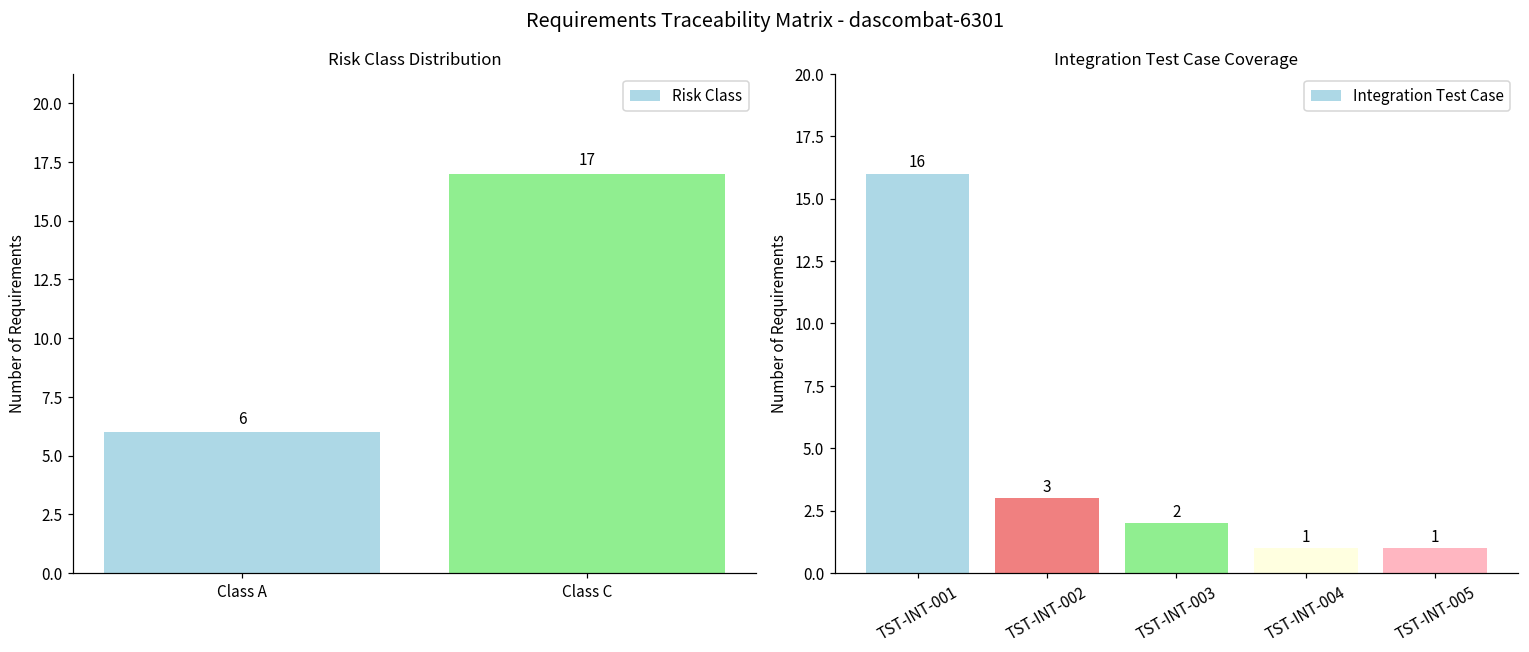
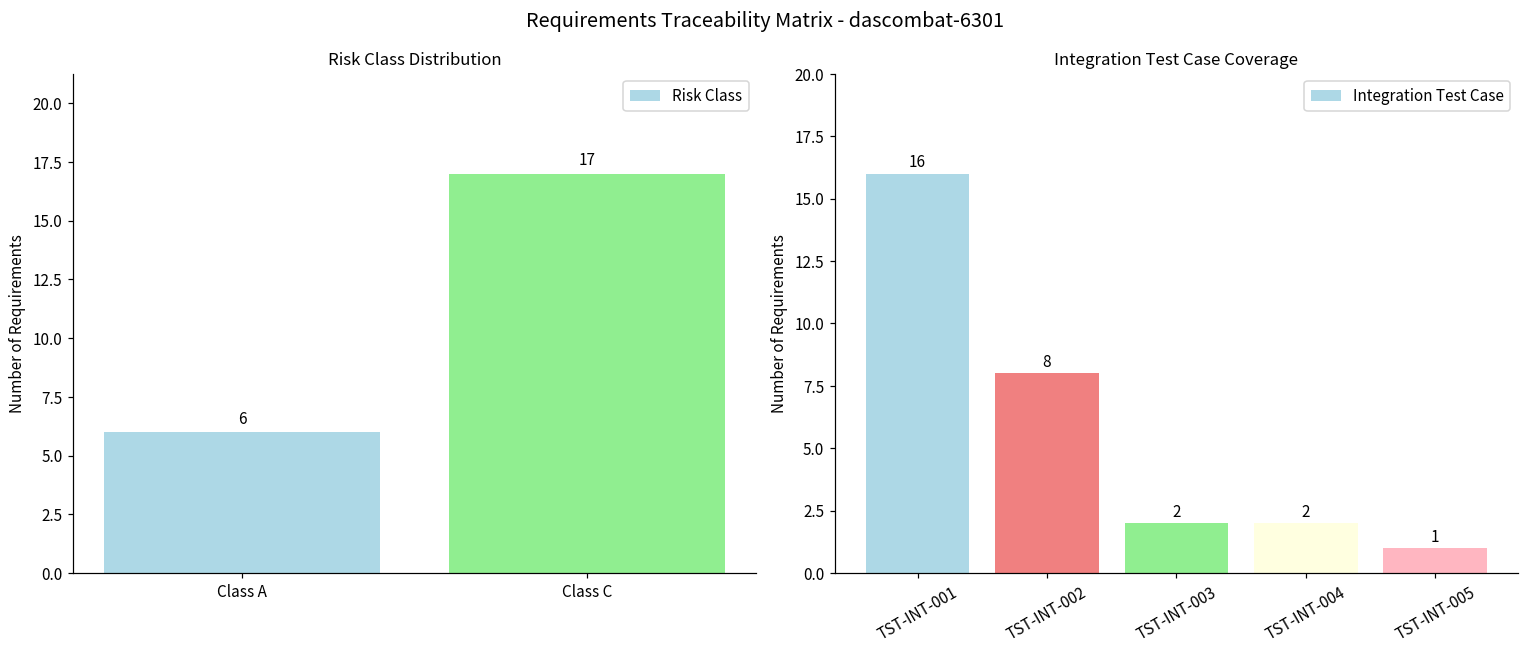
Integration Test Case Coverage, TST-INT-002: 3 -> 8
Integration Test Case Coverage, TST-INT-004: 1 -> 2
